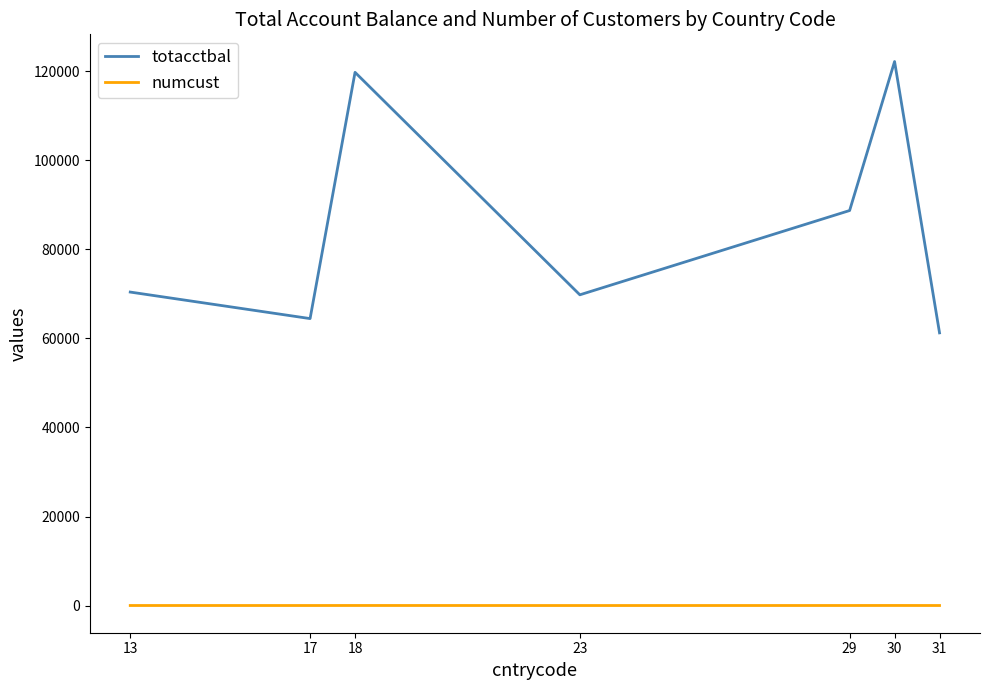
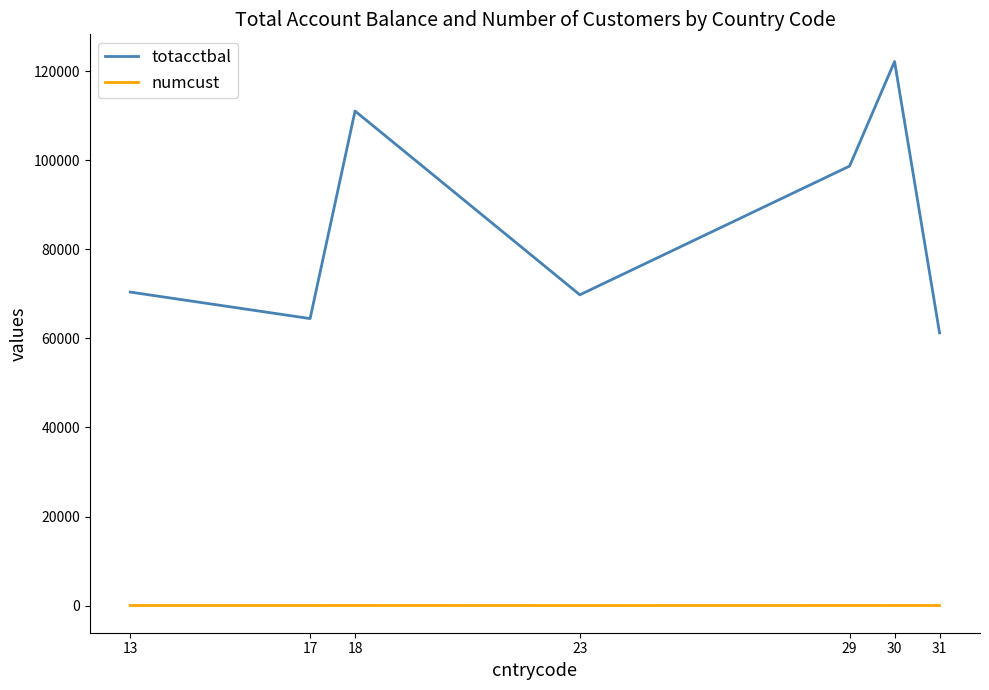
totacctbal, 18: 120000 -> 111000
totacctbal, 29: 89000 -> 99000
